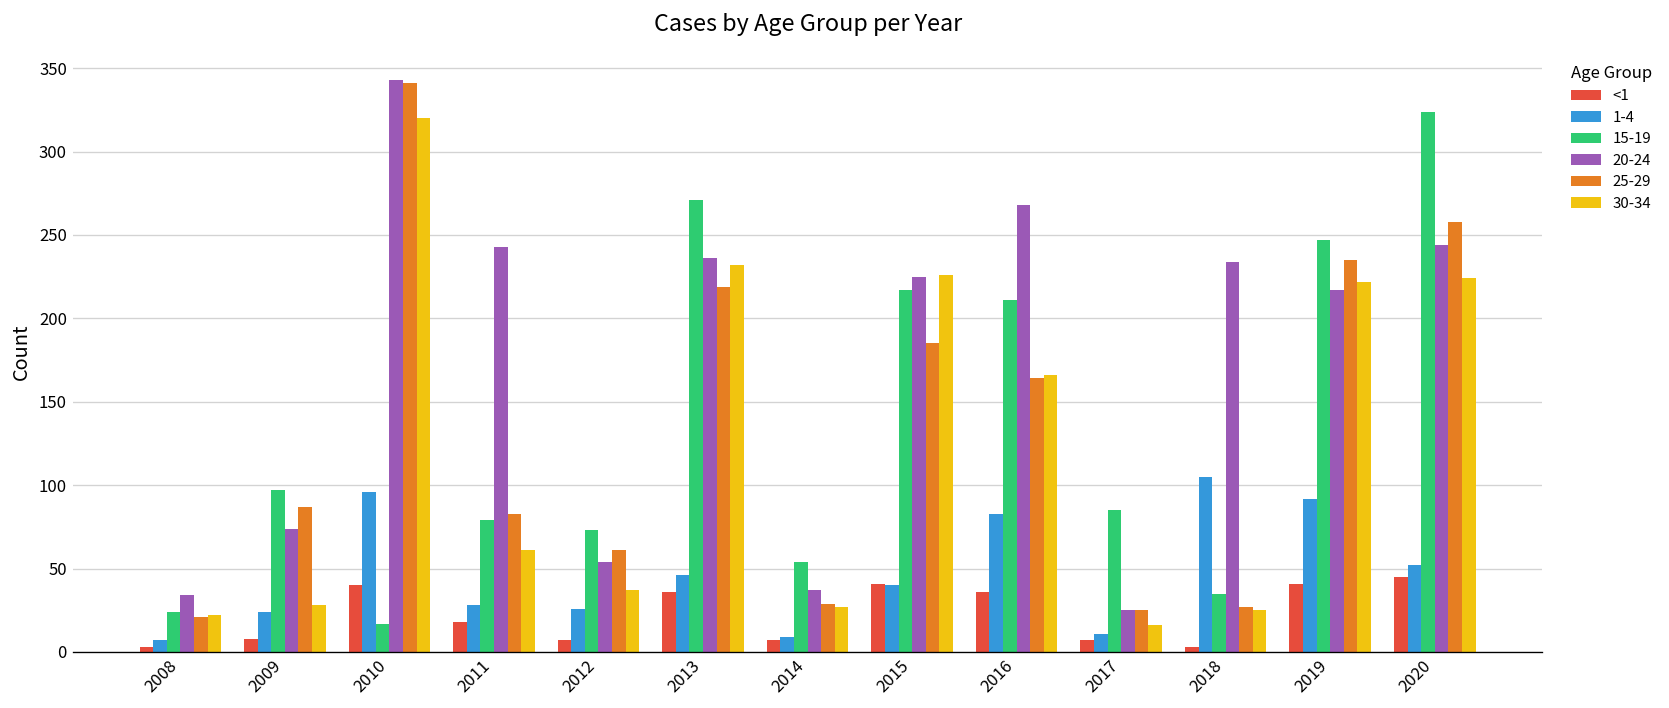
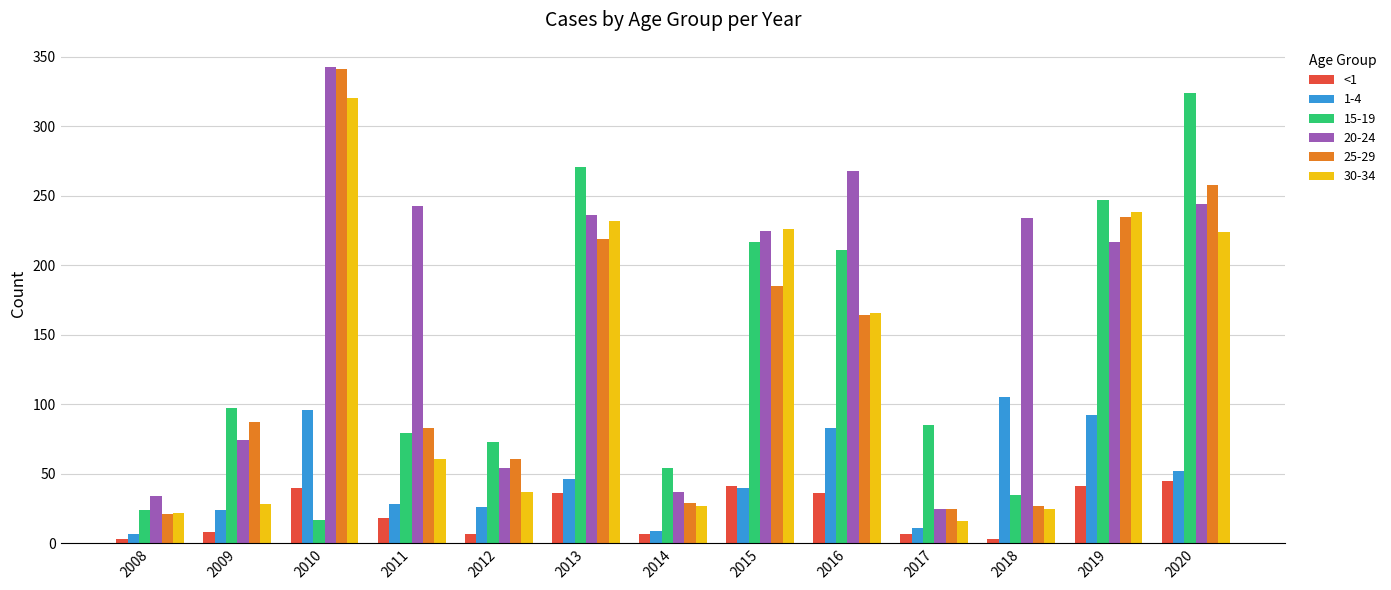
30-34, 2019: 222 -> 238
